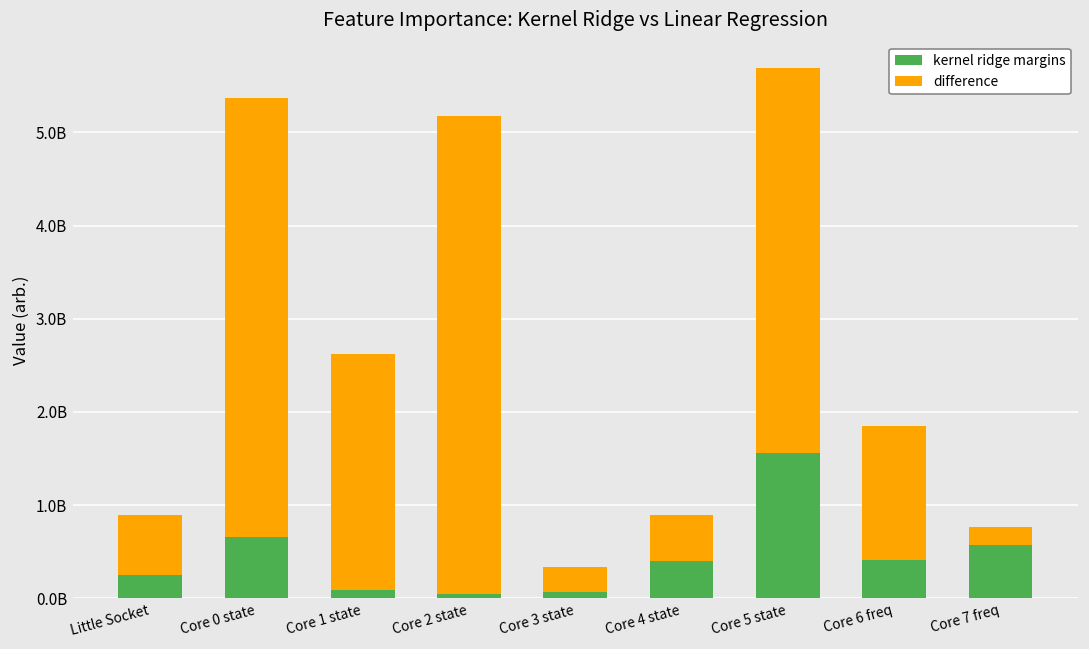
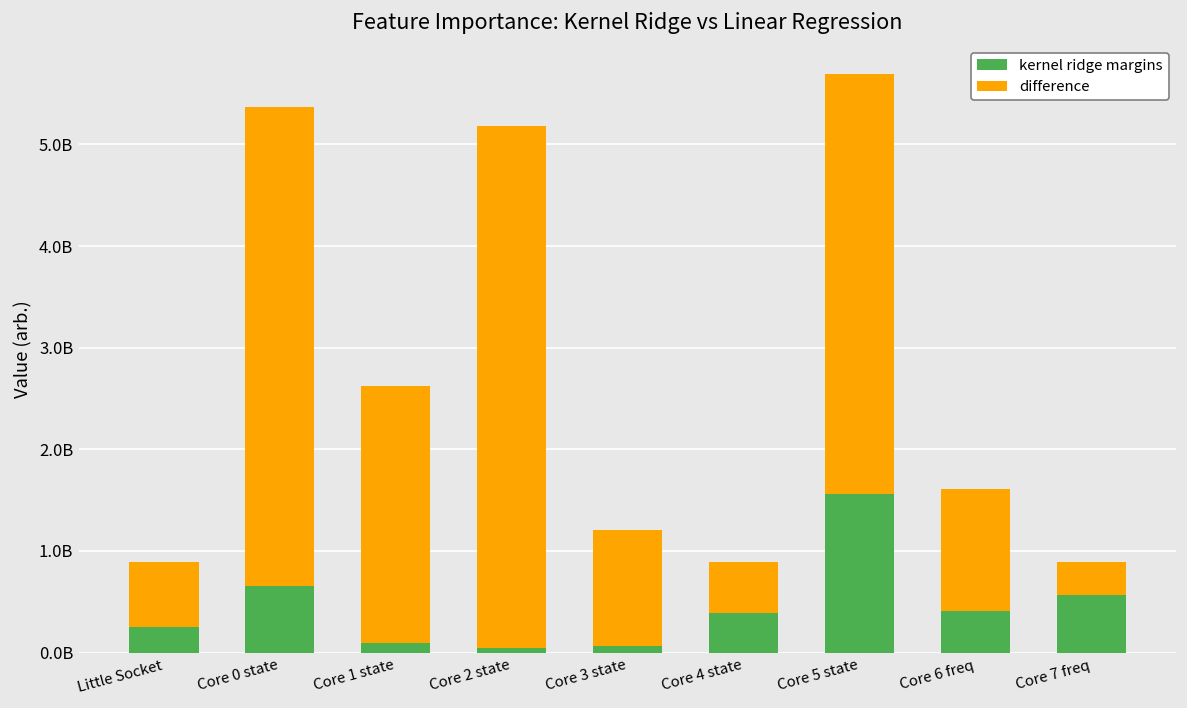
difference, Core 3 state: 300000000 -> 1100000000
difference, Core 6 freq: 1400000000 -> 1200000000
difference, Core 7 freq: 200000000 -> 300000000
